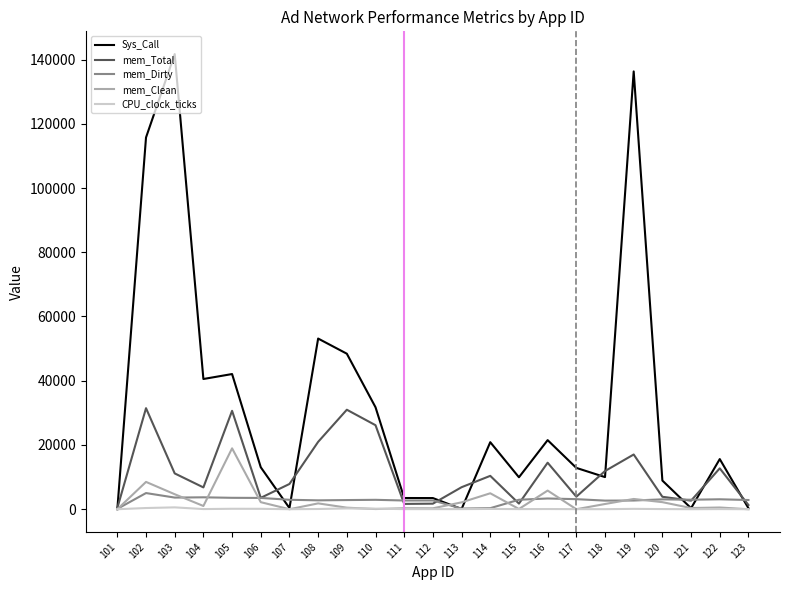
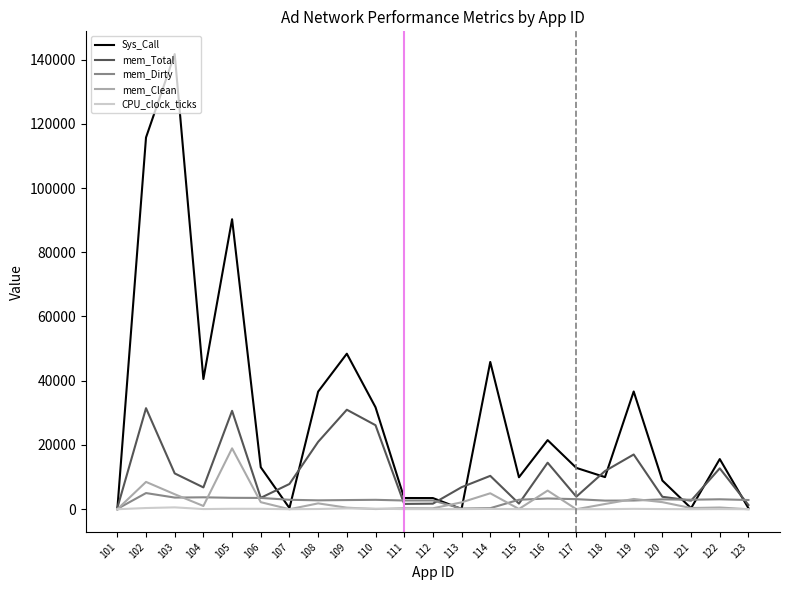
Sys_Call, 105: 42000 -> 90000
Sys_Call, 108: 53000 -> 37000
Sys_Call, 114: 21000 -> 46000
Sys_Call, 119: 136000 -> 37000
